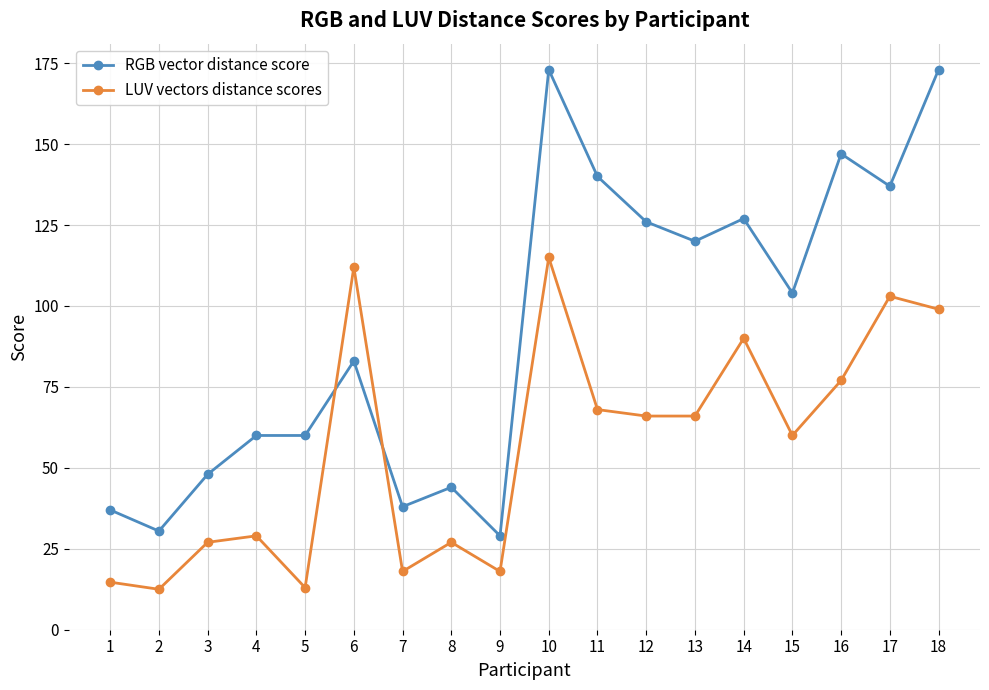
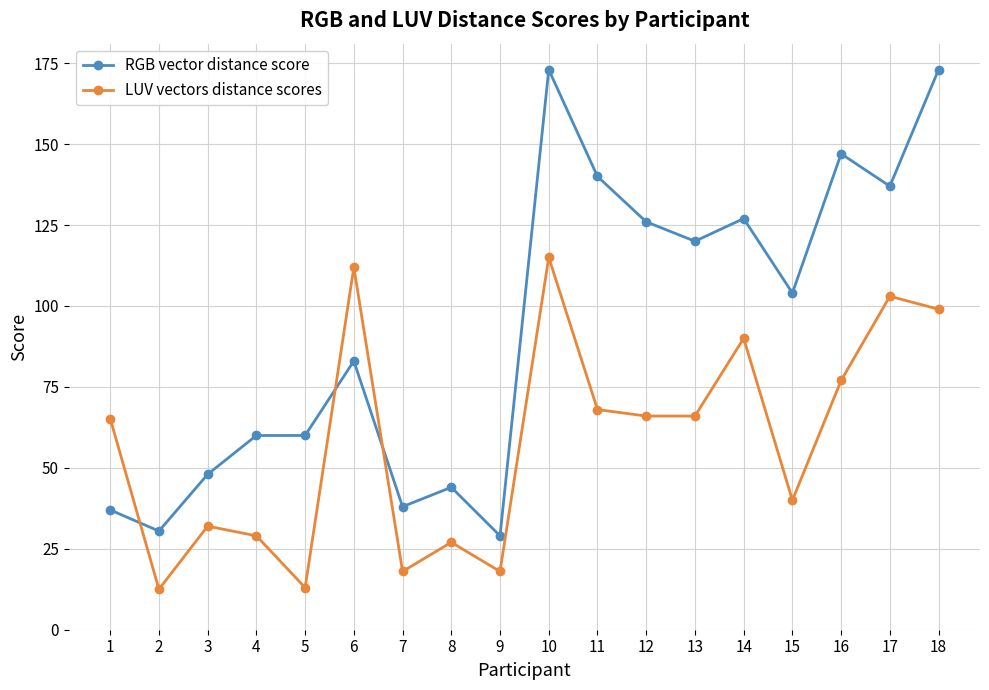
LUV vectors distance scores, 1: 15 -> 65
LUV vectors distance scores, 3: 27 -> 32
LUV vectors distance scores, 15: 60 -> 40
